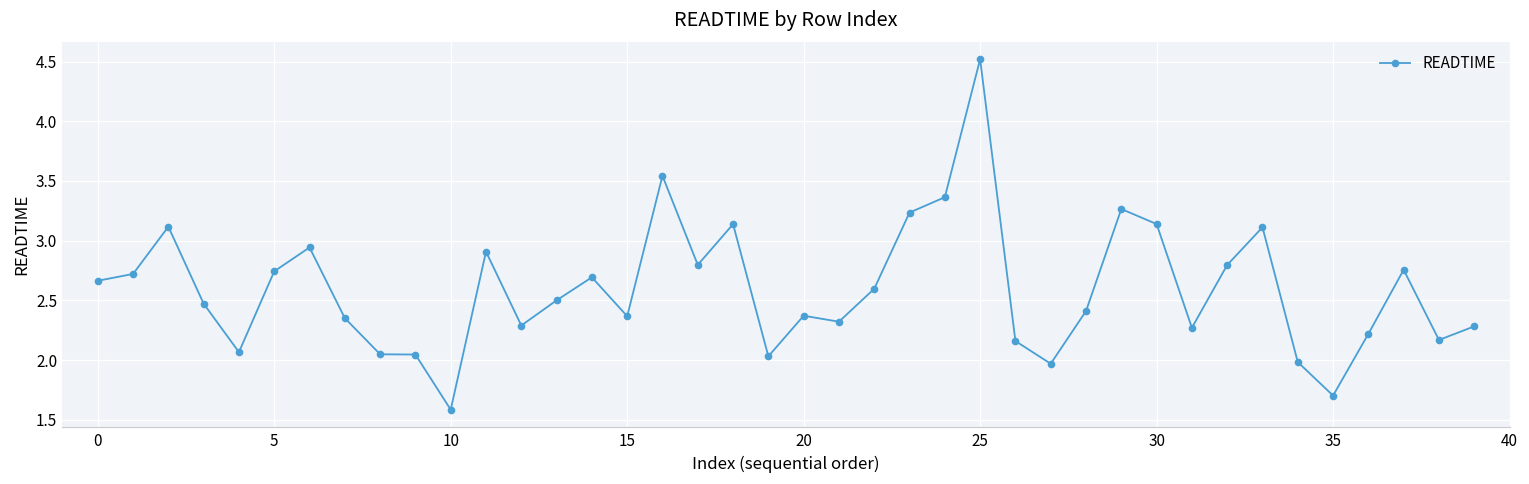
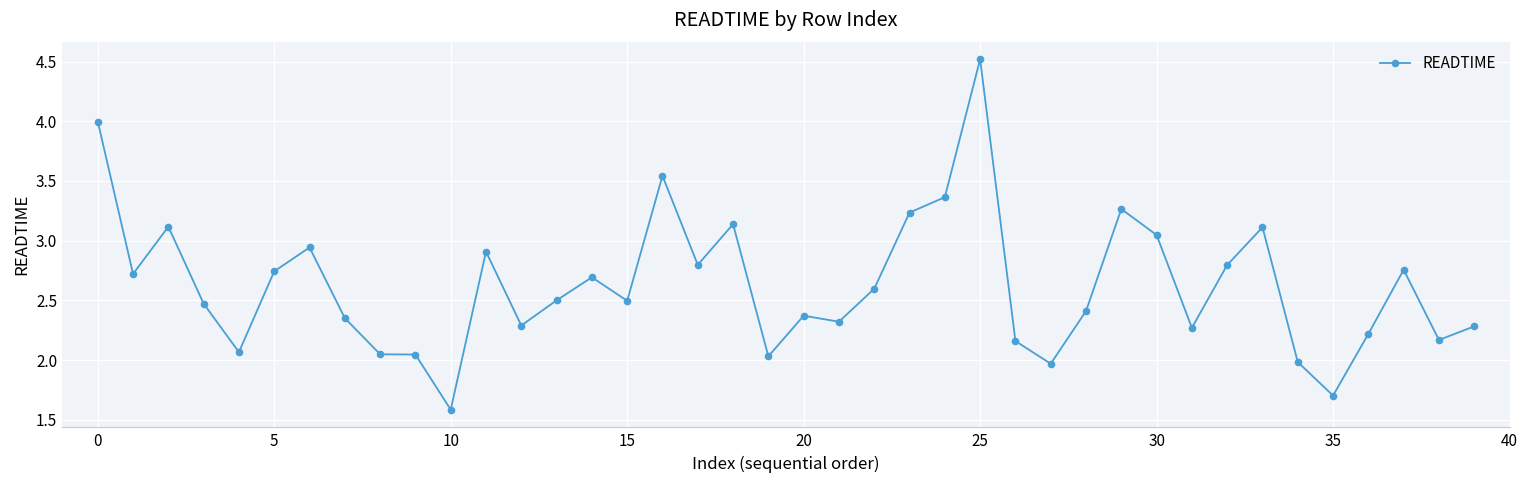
0: 2.66 -> 4.00
15: 2.37 -> 2.50
30: 3.14 -> 3.05
